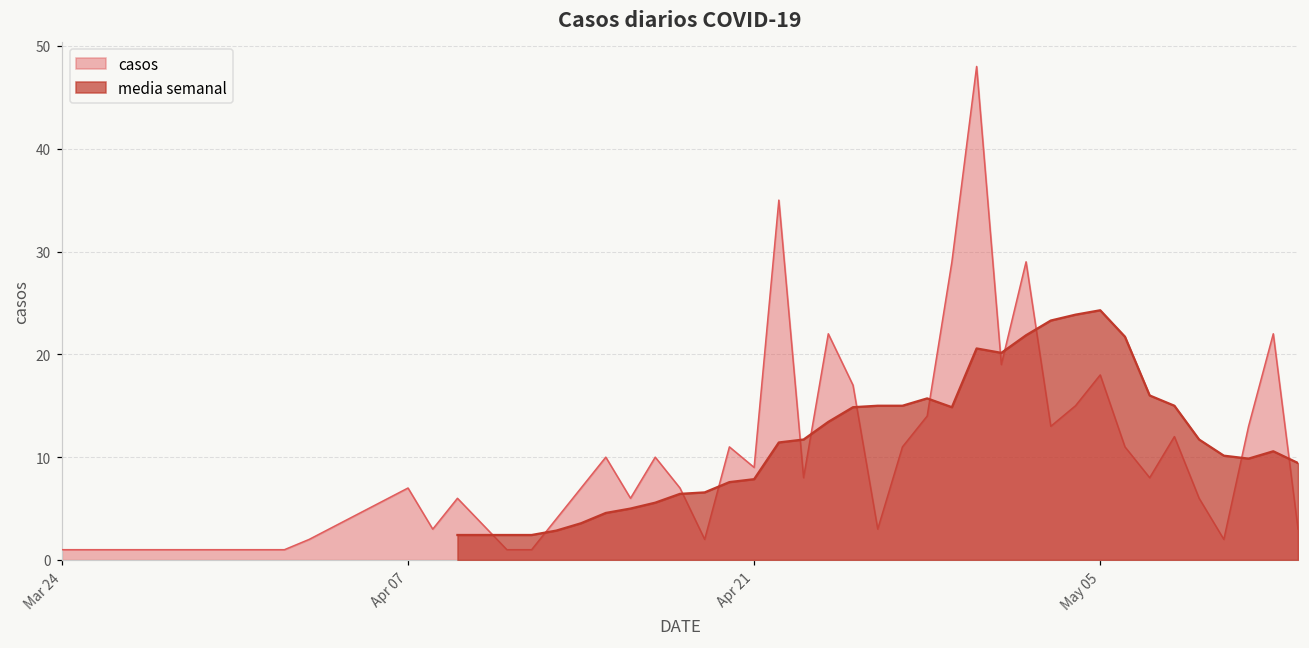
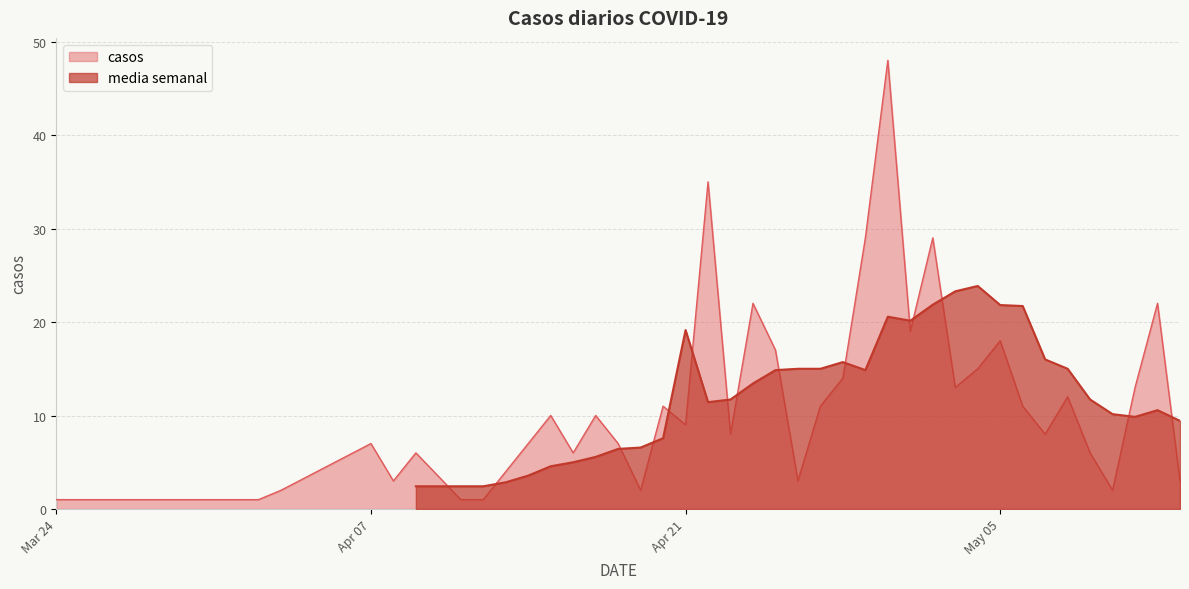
media semanal, Apr 21: 8 -> 19
media semanal, May 05: 24 -> 22
